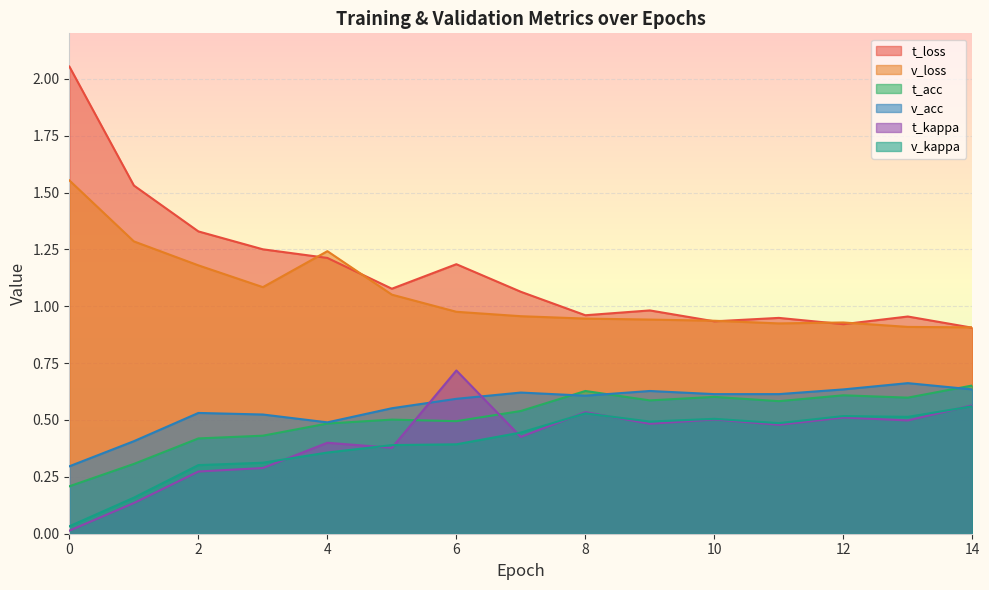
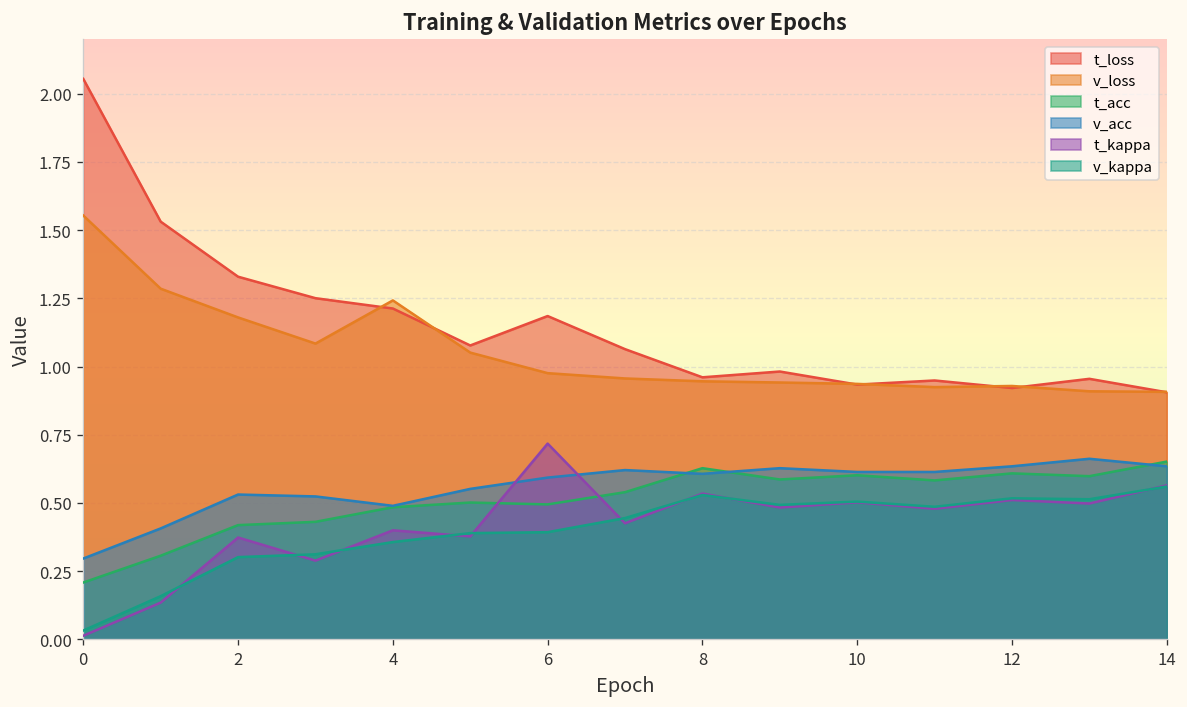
t_kappa, 2: 0.27 -> 0.37
